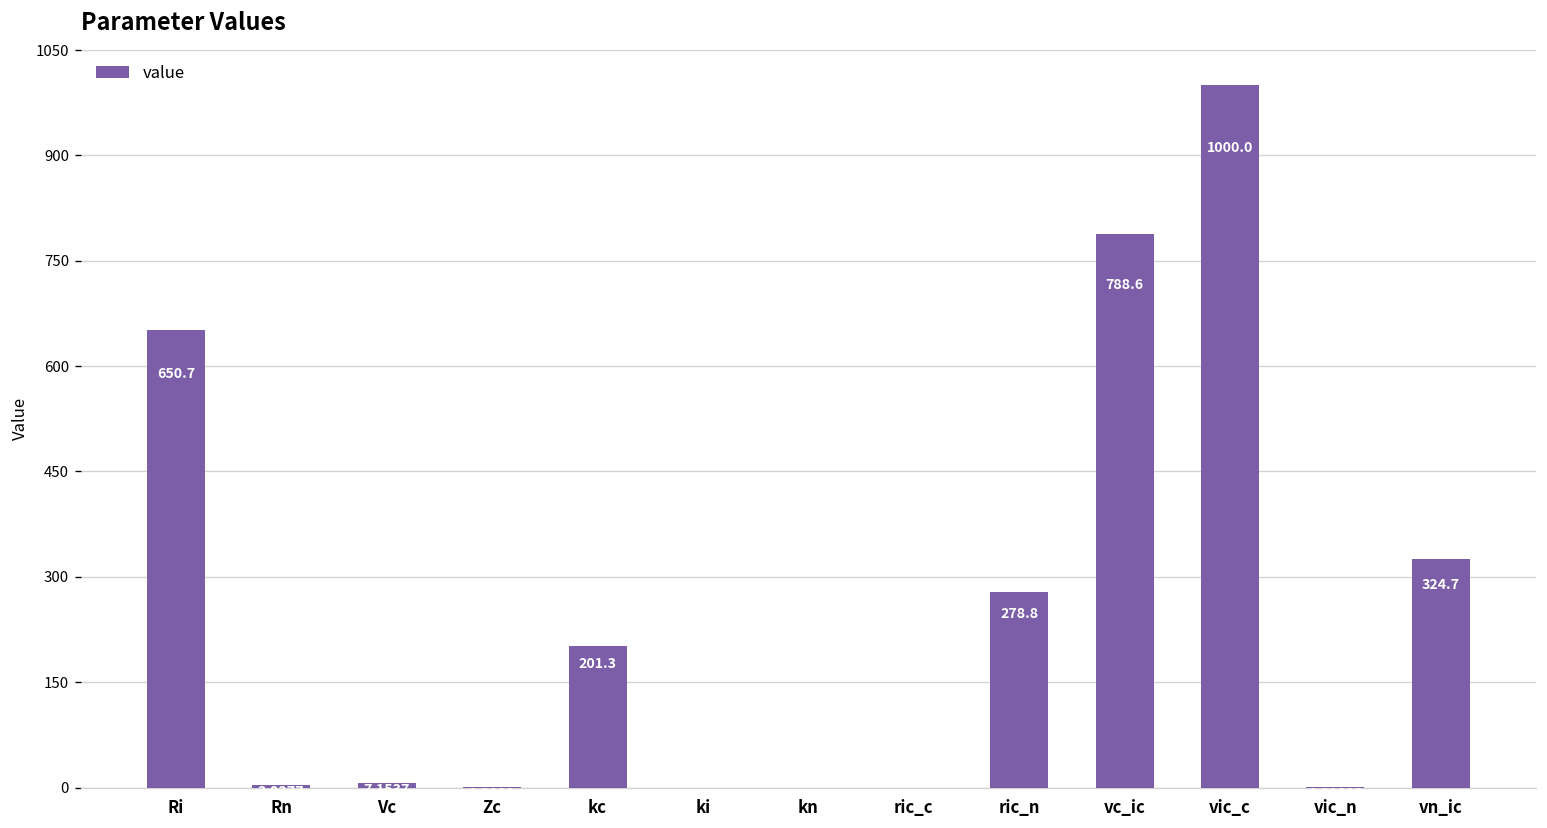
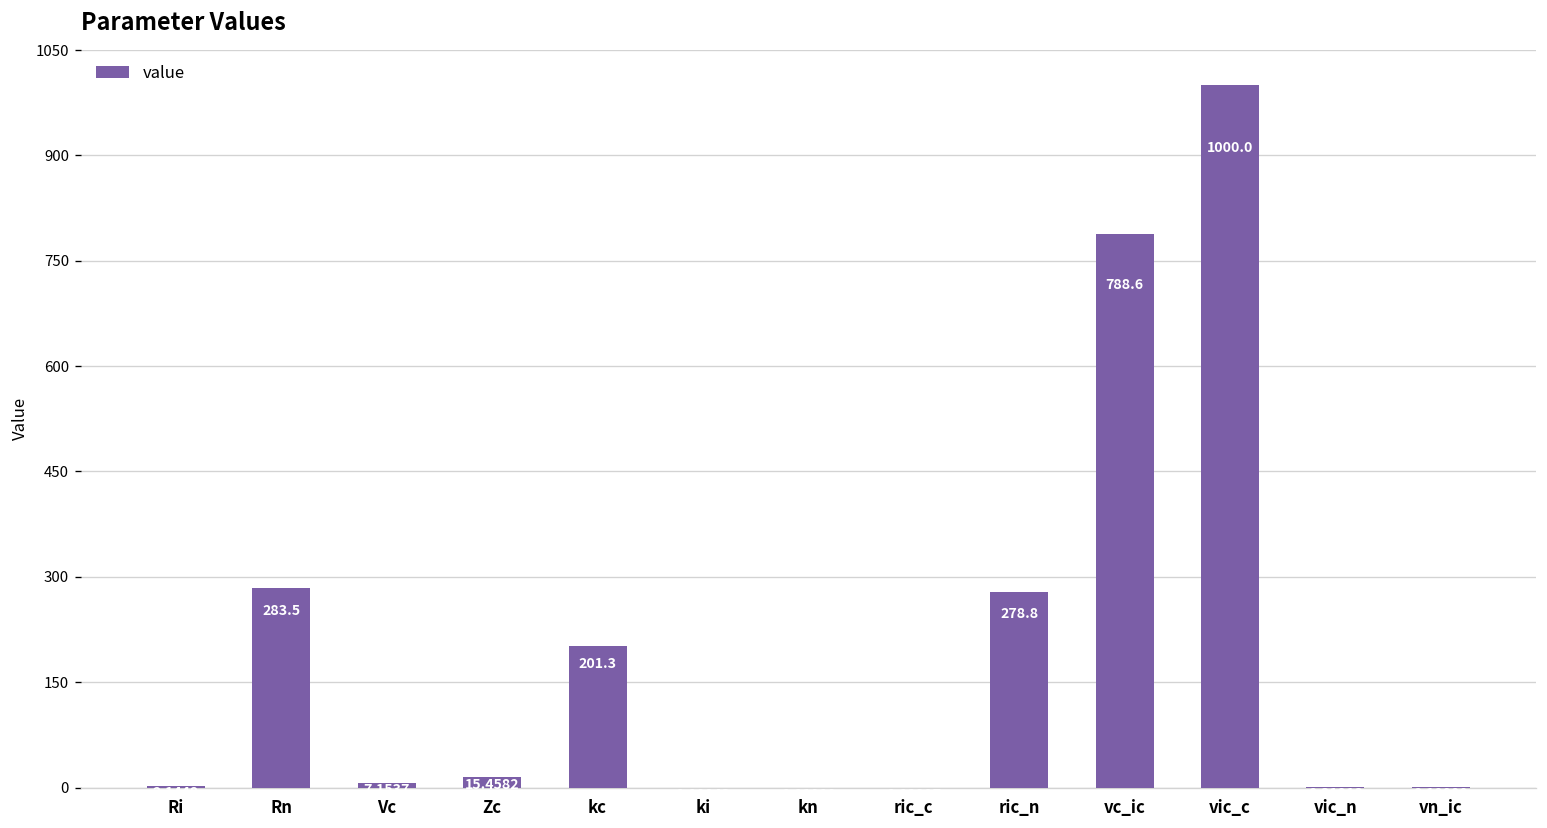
Ri: 650 -> 0
Rn: 0 -> 280
Zc: 0 -> 20
vn_ic: 320 -> 0
